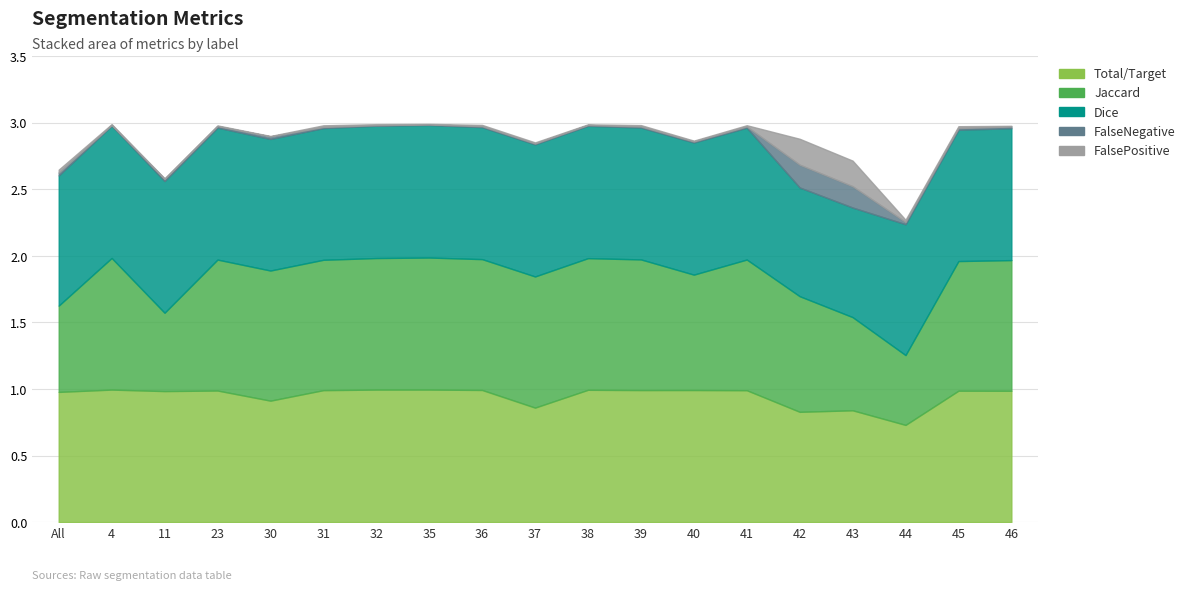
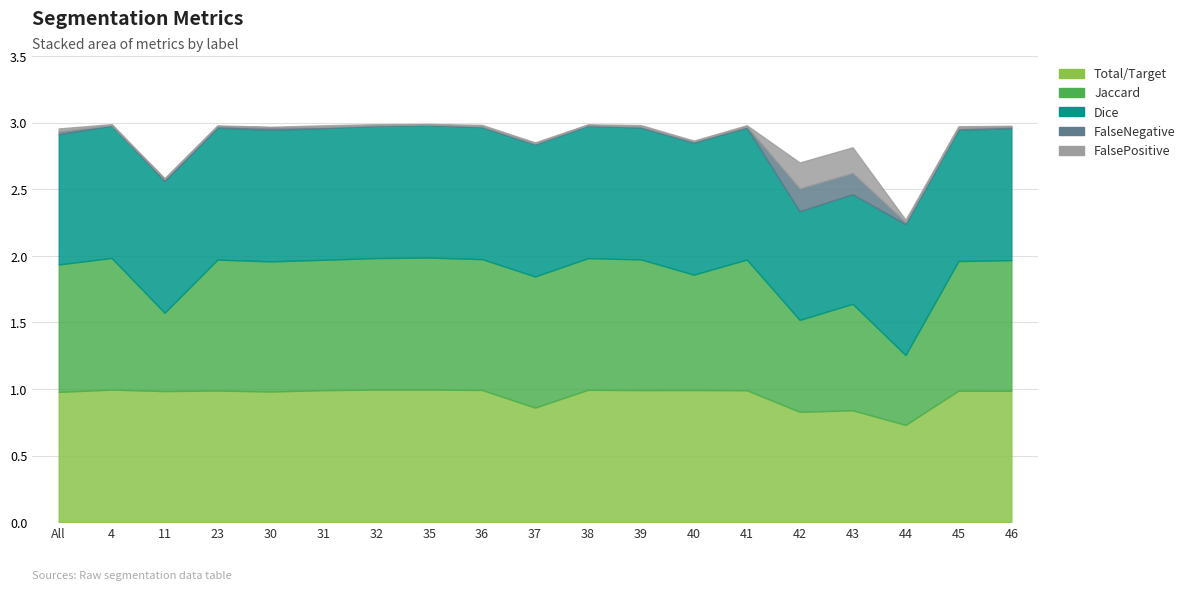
Jaccard, All: 0.65 -> 0.96
Total/Target, 30: 0.91 -> 0.98
Jaccard, 42: 0.87 -> 0.69
Jaccard, 43: 0.7 -> 0.8
